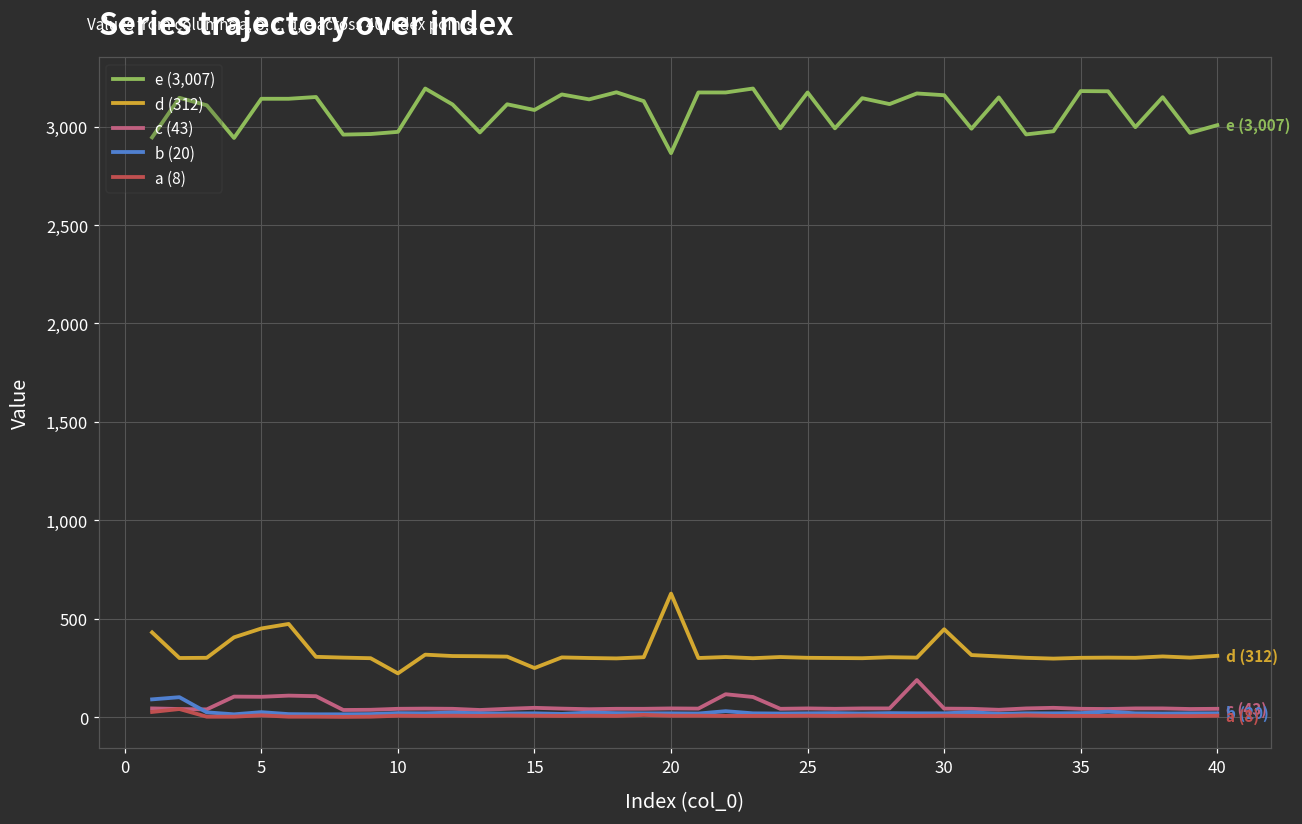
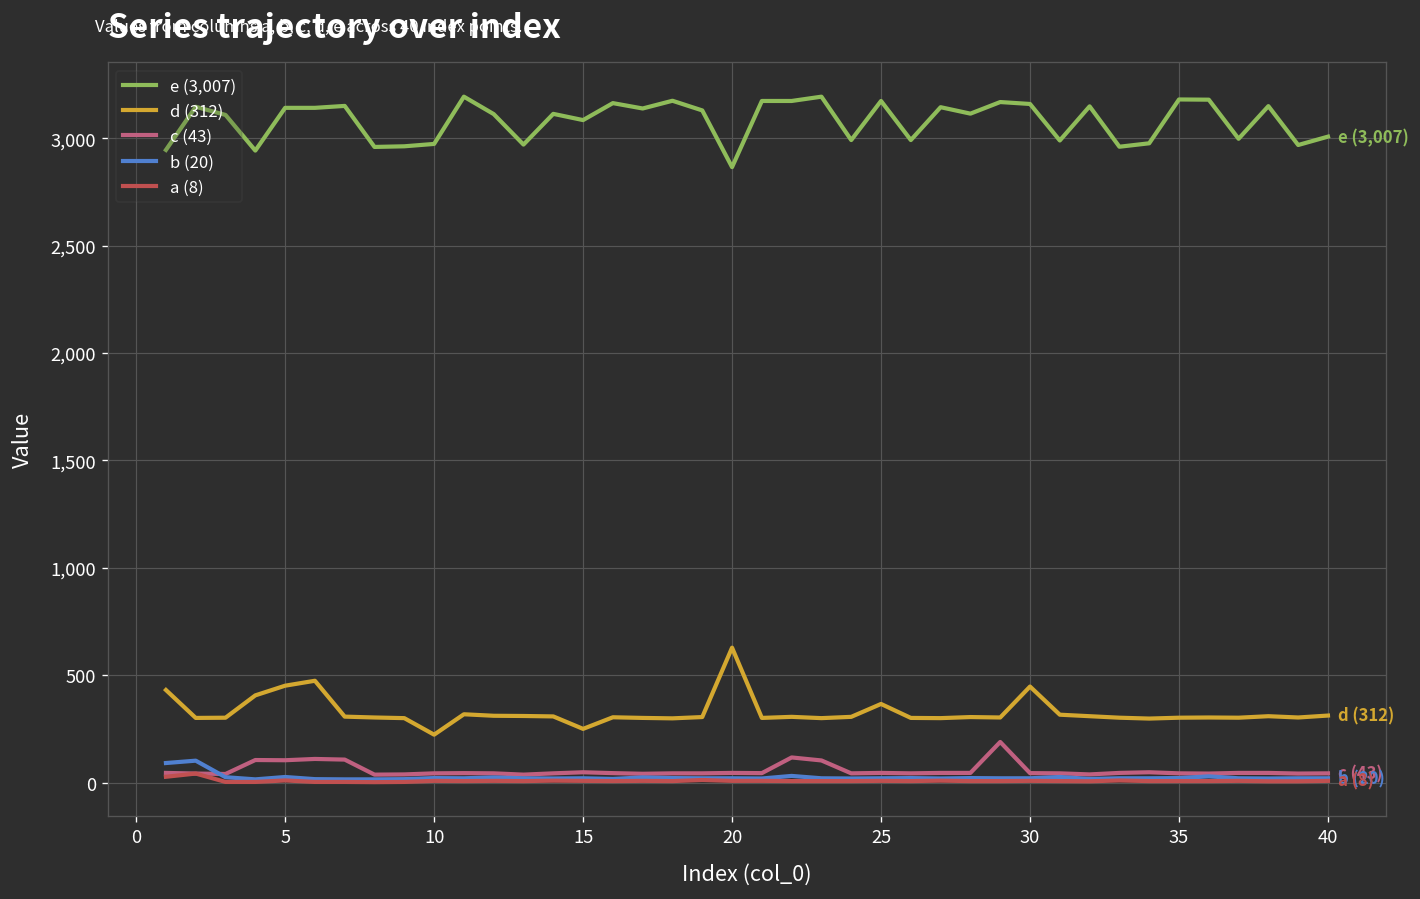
d (312), 25: 300 -> 370
